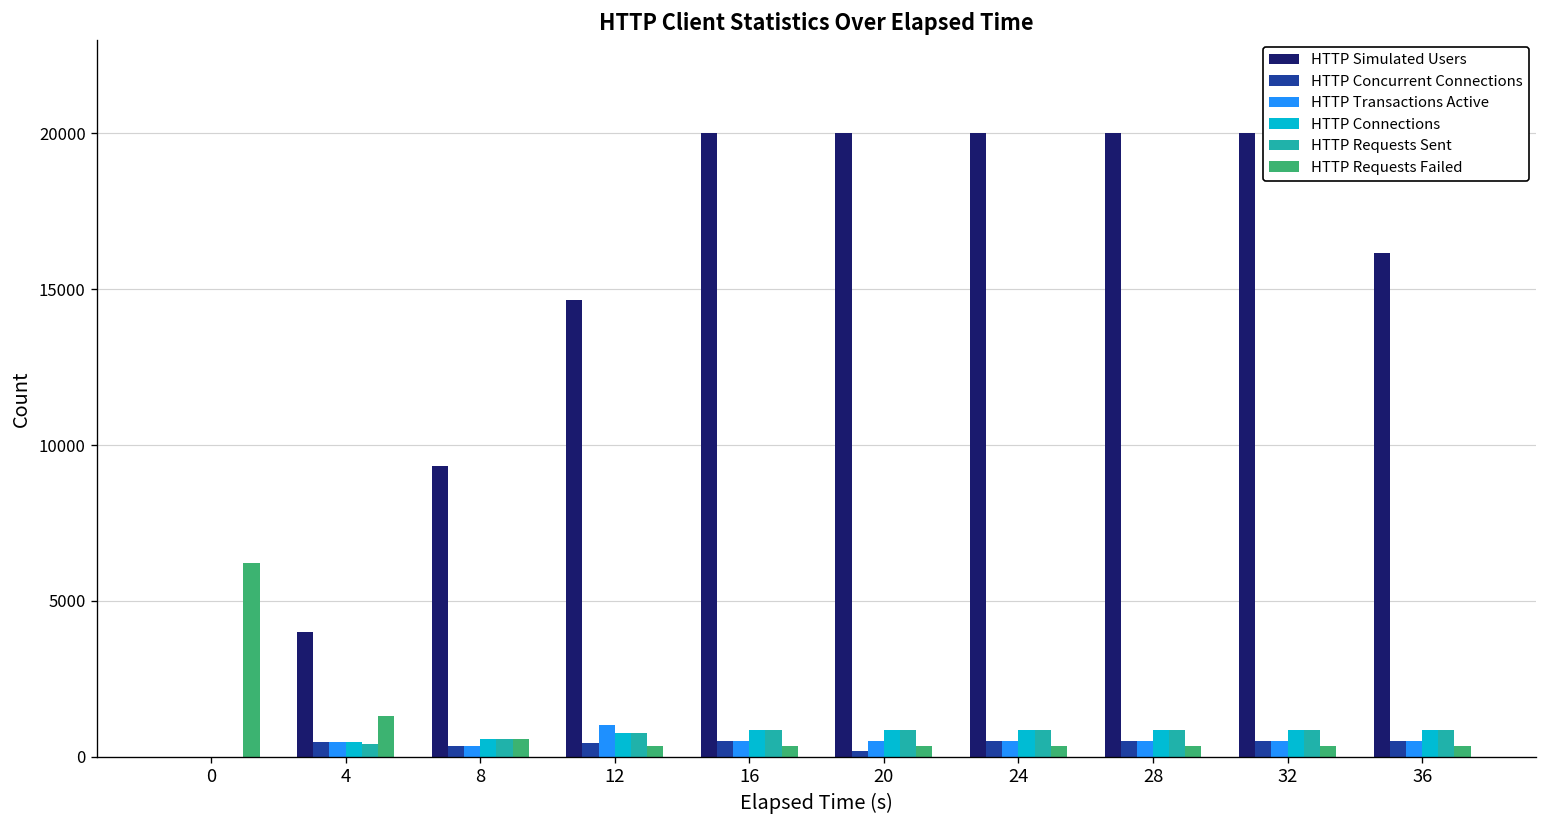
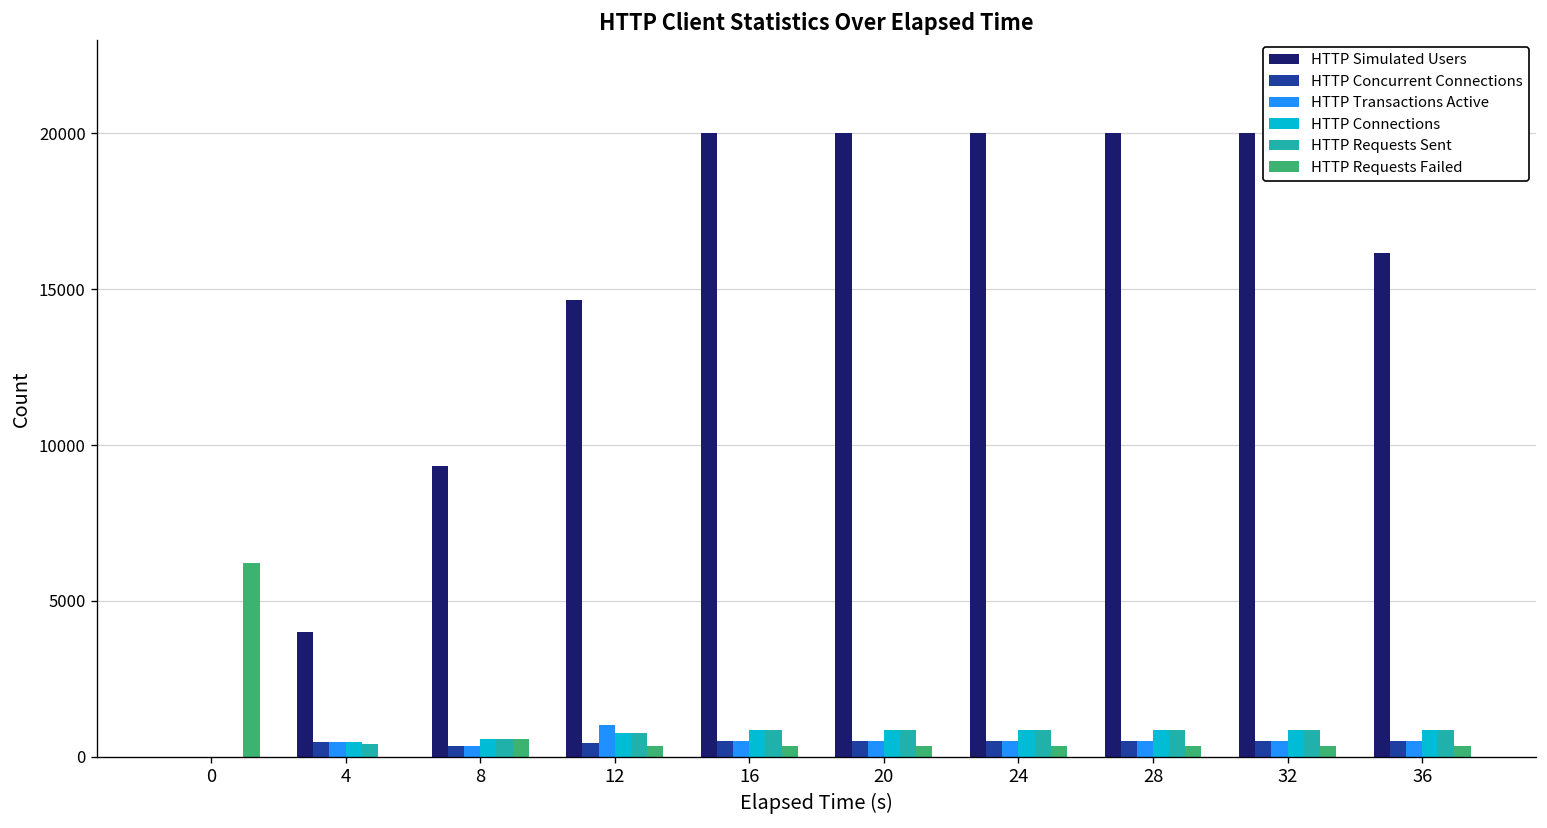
HTTP Requests Failed, 4: 1300 -> 0
HTTP Concurrent Connections, 20: 200 -> 500
